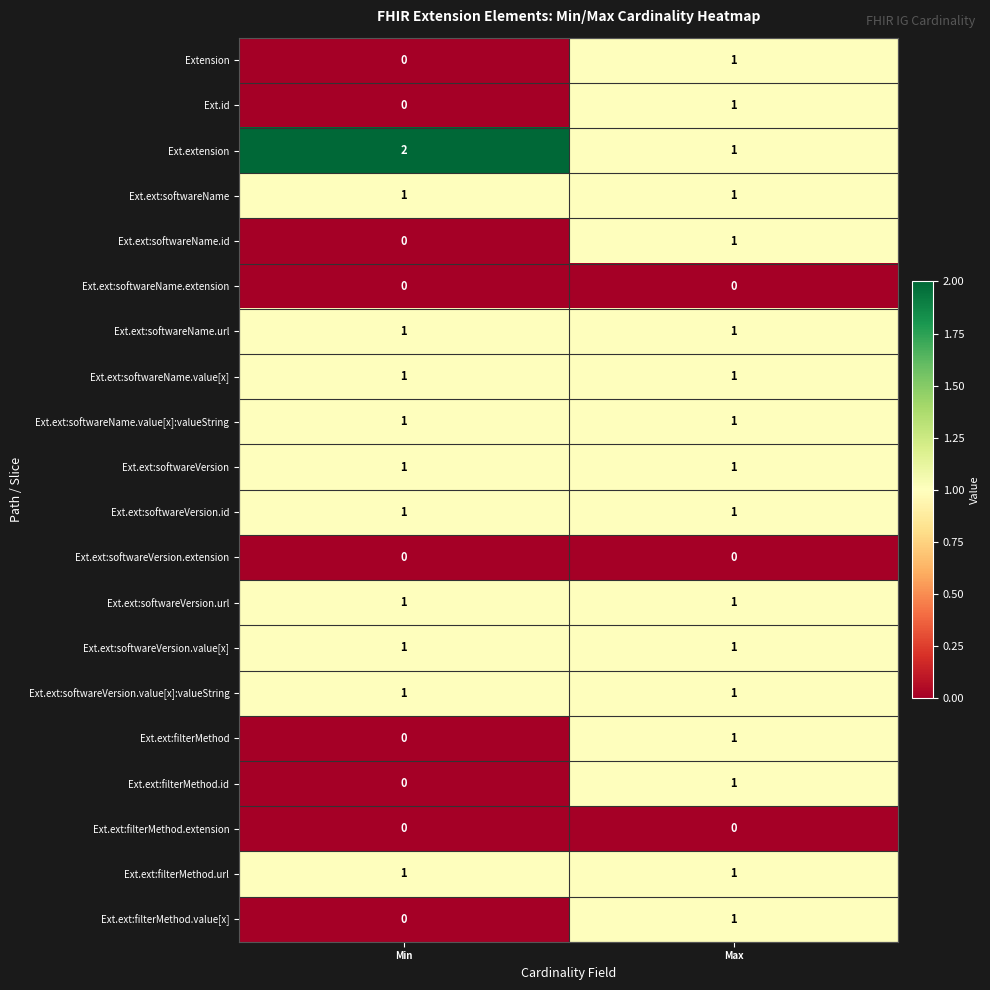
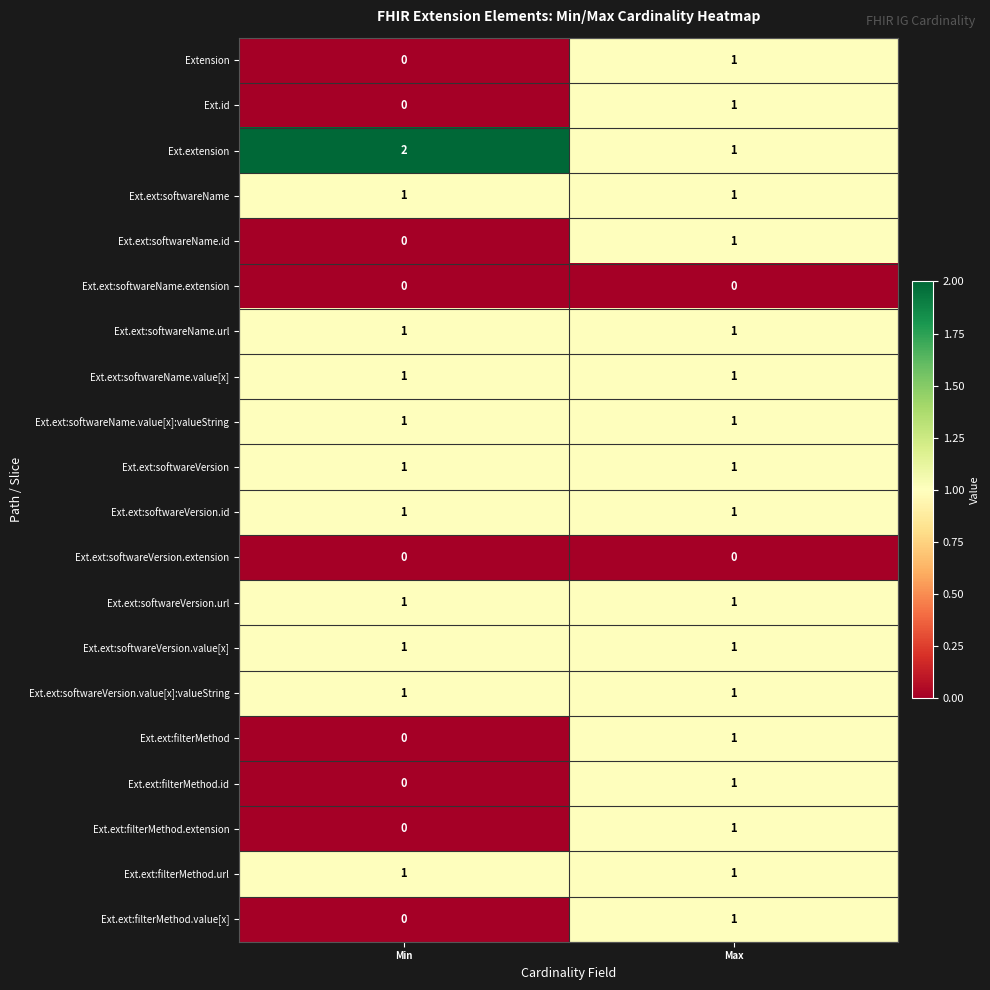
Ext.ext:filterMethod.extension, Max: 0 -> 1
